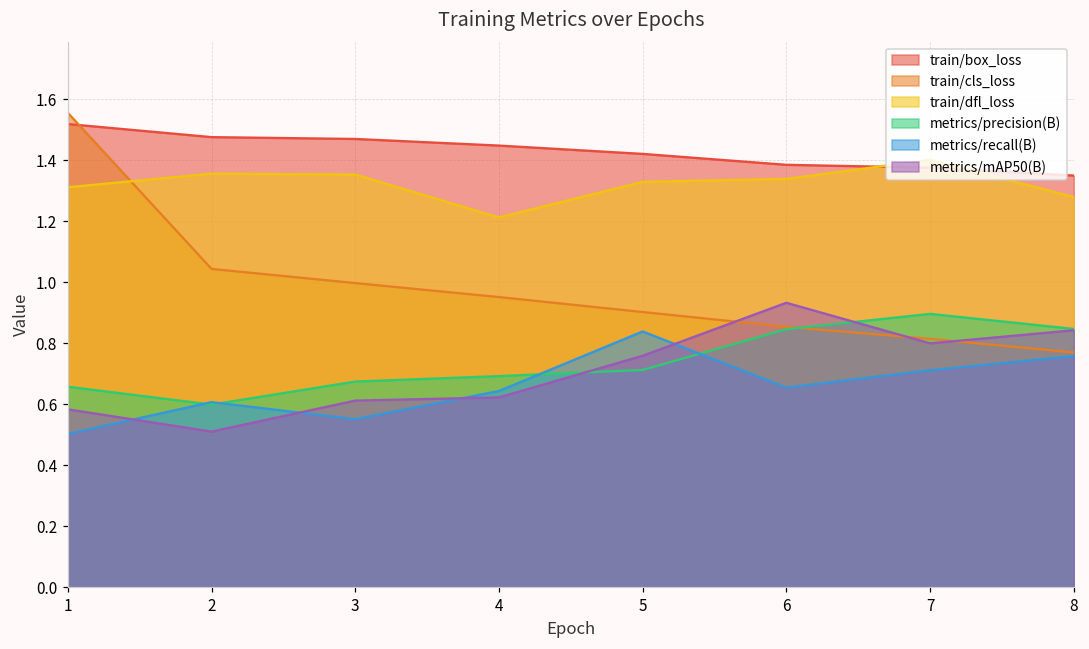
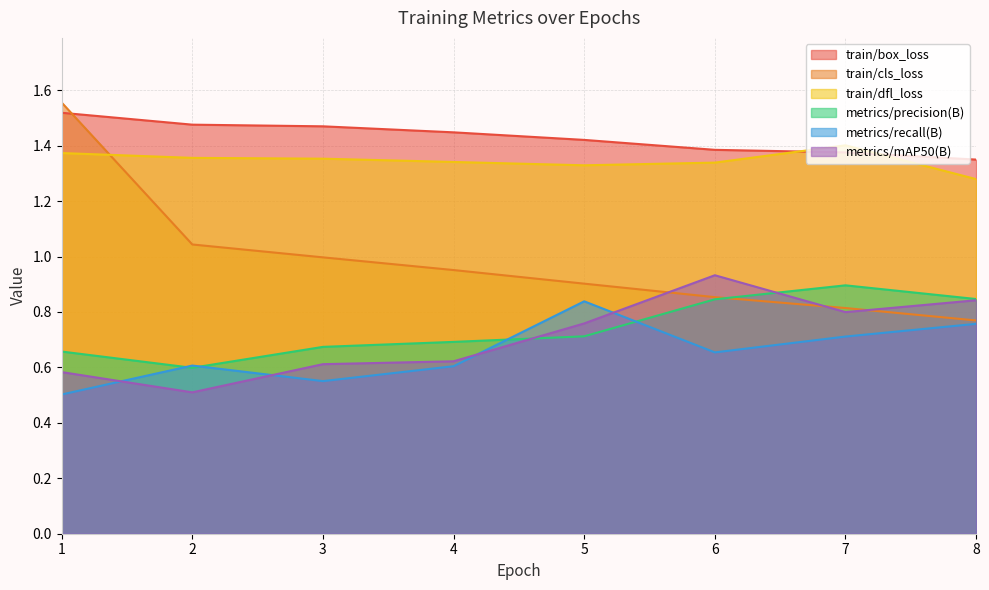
train/dfl_loss, 1: 1.31 -> 1.37
train/dfl_loss, 4: 1.21 -> 1.34
metrics/recall(B), 4: 0.64 -> 0.60
